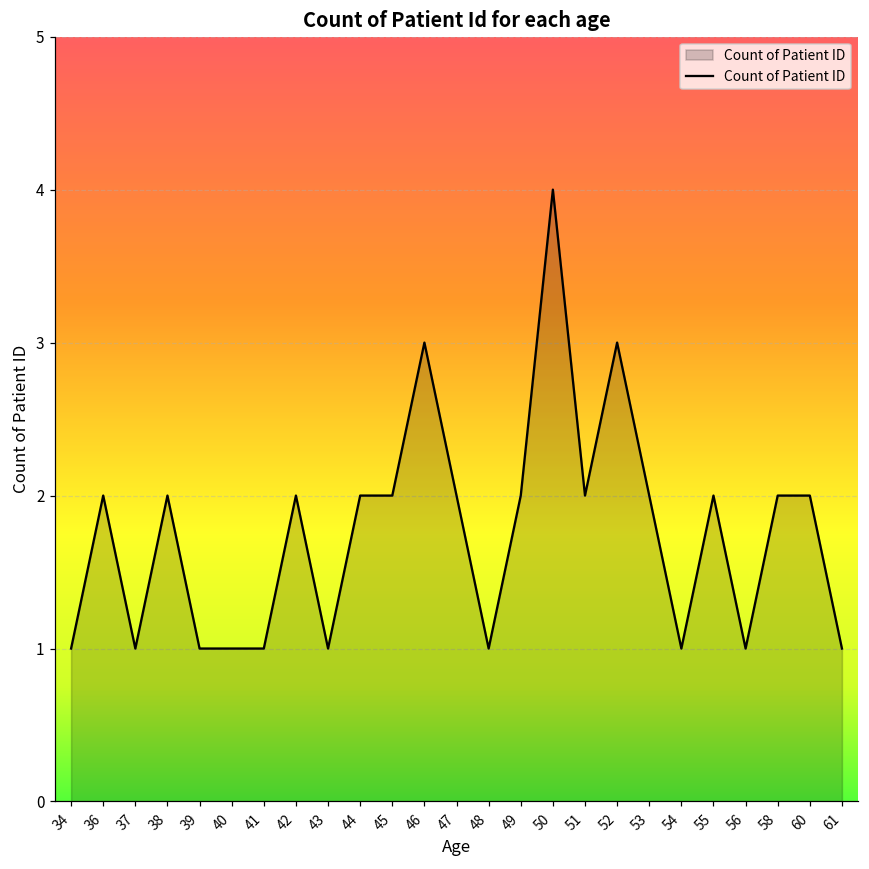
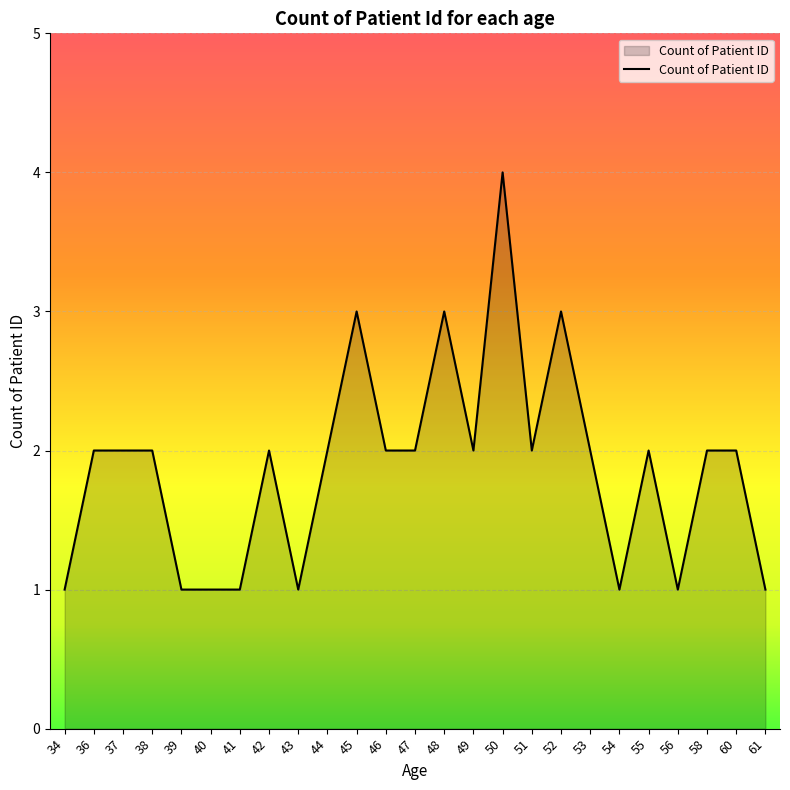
37: 1 -> 2
45: 2 -> 3
46: 3 -> 2
48: 1 -> 3
